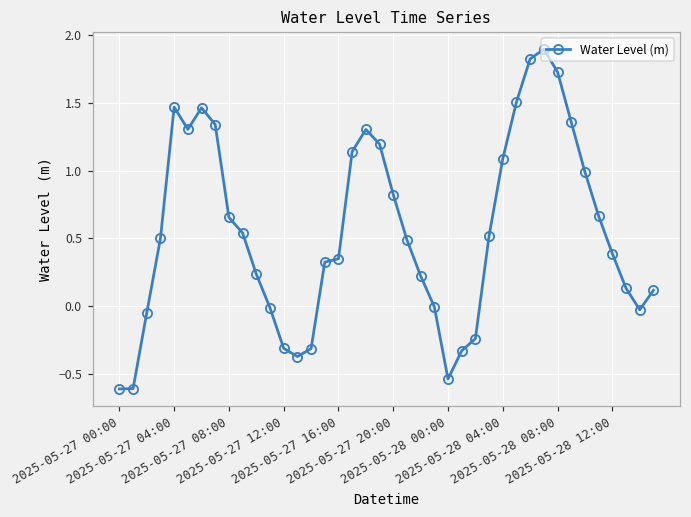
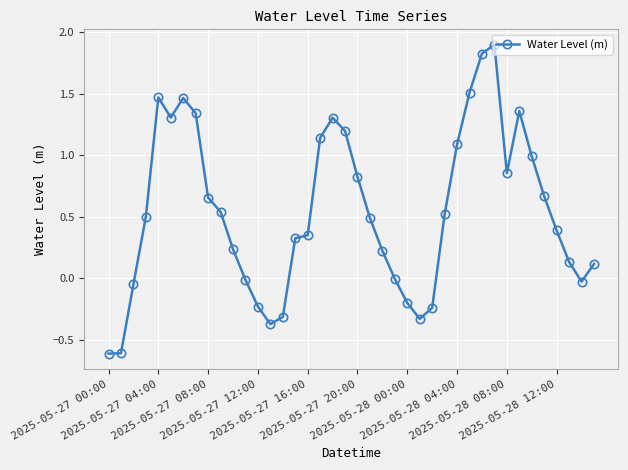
2025-05-27 12:00: -0.31 -> -0.23
2025-05-28 00:00: -0.54 -> -0.20
2025-05-28 08:00: 1.73 -> 0.85
